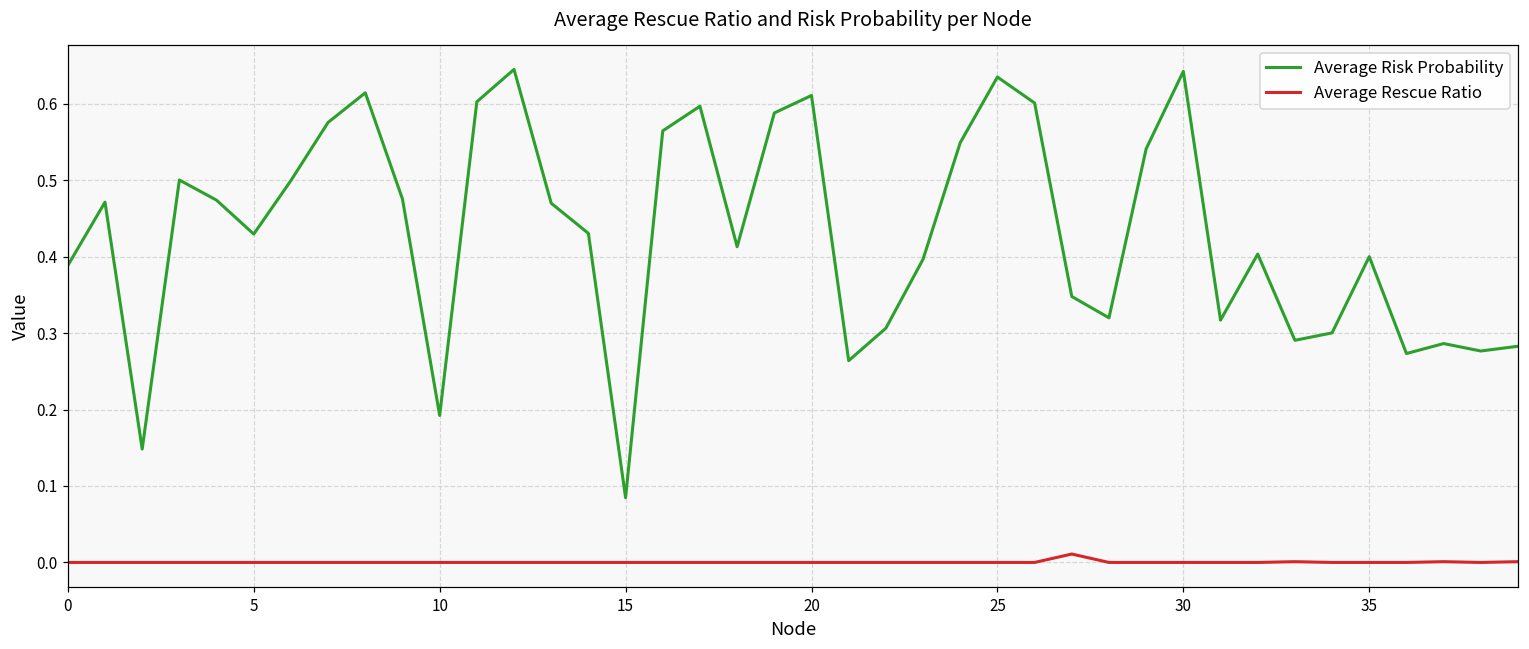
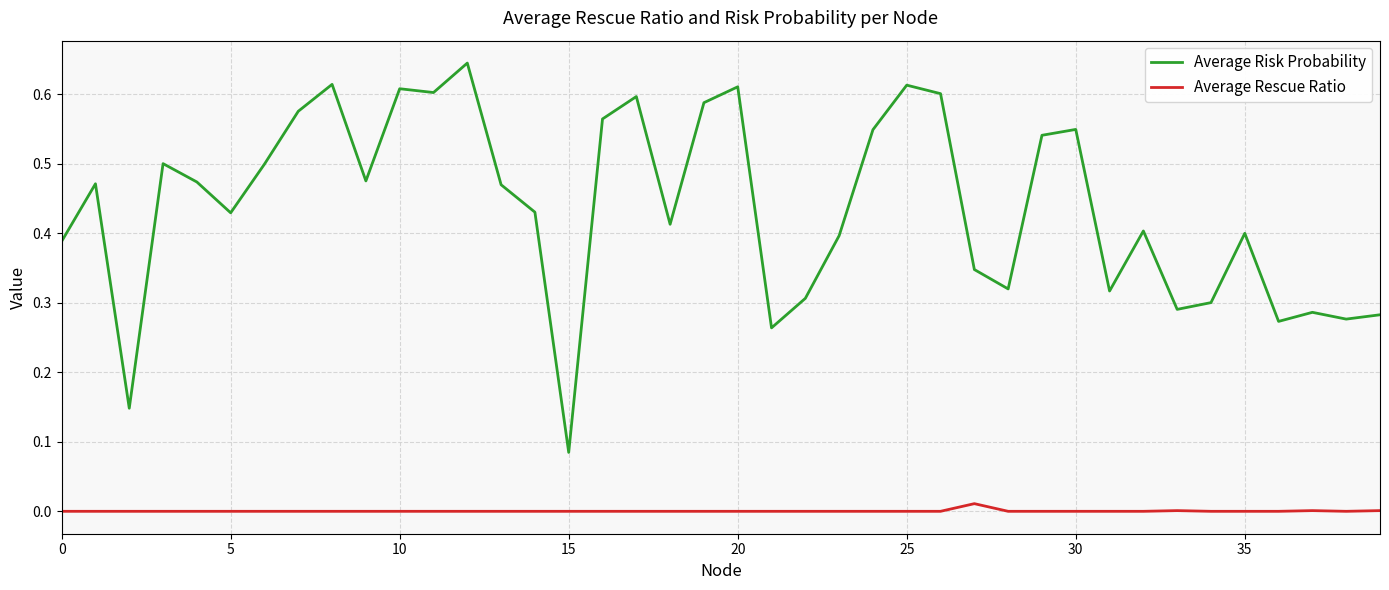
Average Risk Probability, 10: 0.19 -> 0.61
Average Risk Probability, 25: 0.63 -> 0.61
Average Risk Probability, 30: 0.64 -> 0.55
